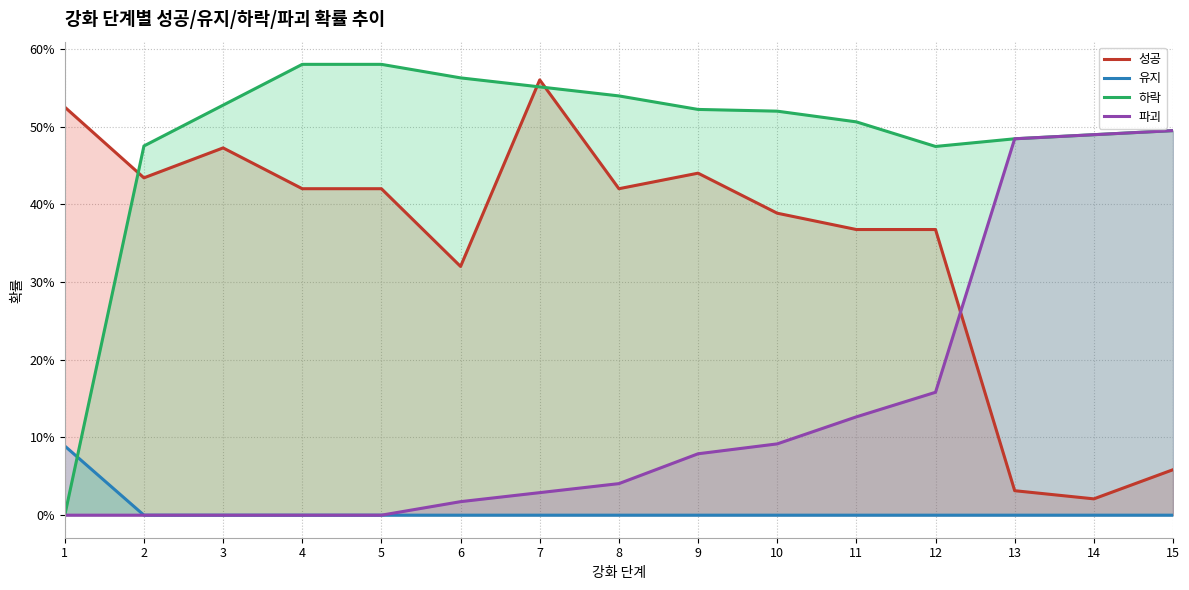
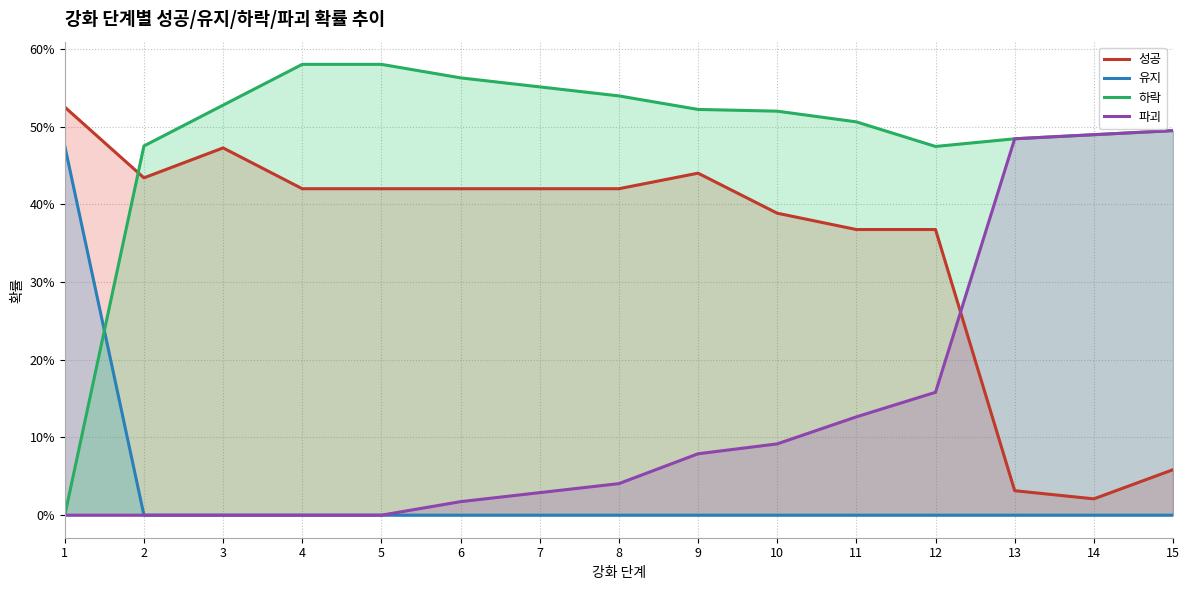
유지, 1: 9% -> 48%
성공, 6: 32% -> 42%
성공, 7: 56% -> 42%
